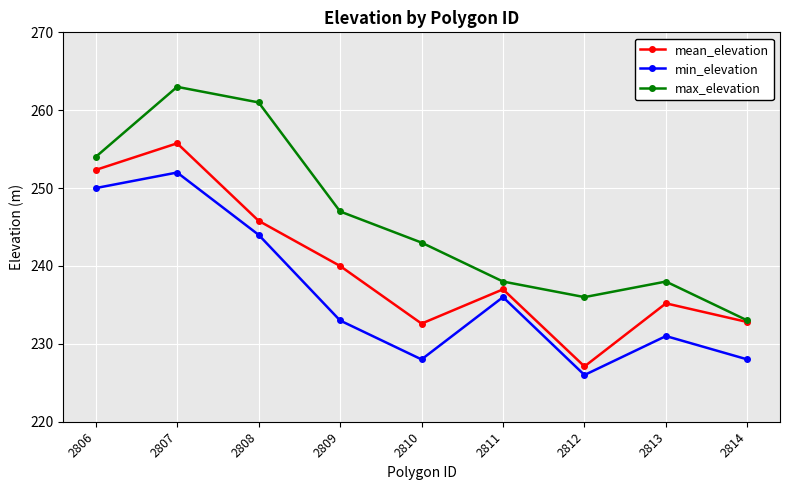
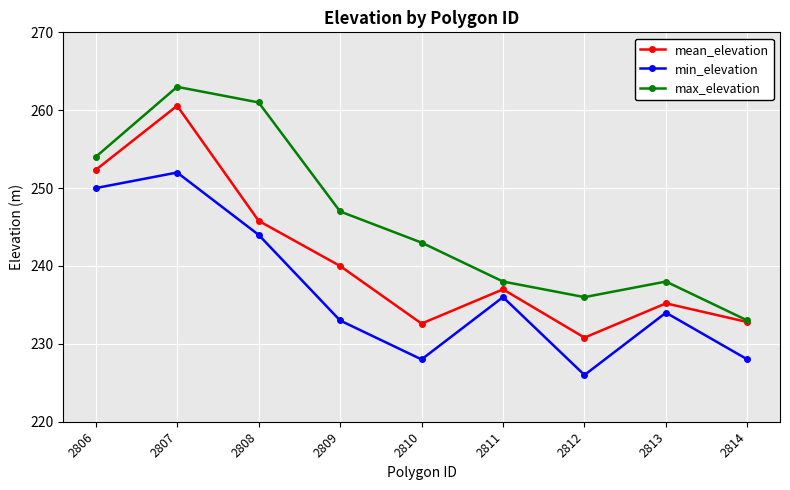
mean_elevation, 2807: 256 -> 261
mean_elevation, 2812: 227 -> 231
min_elevation, 2813: 231 -> 234
